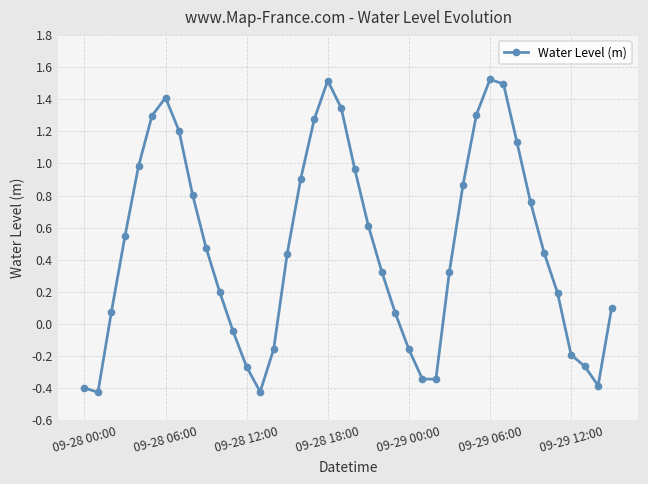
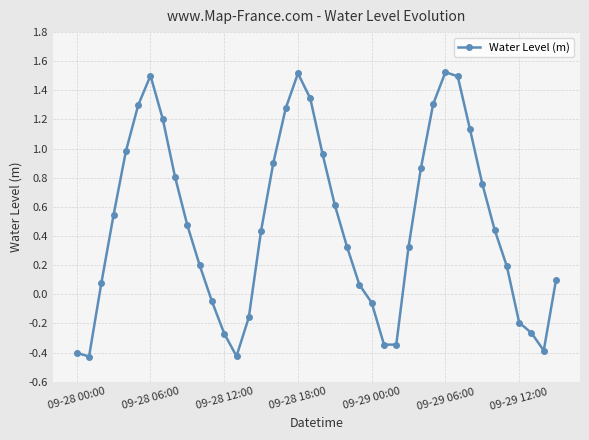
09-28 06:00: 1.41 -> 1.50
09-29 00:00: -0.16 -> -0.06
